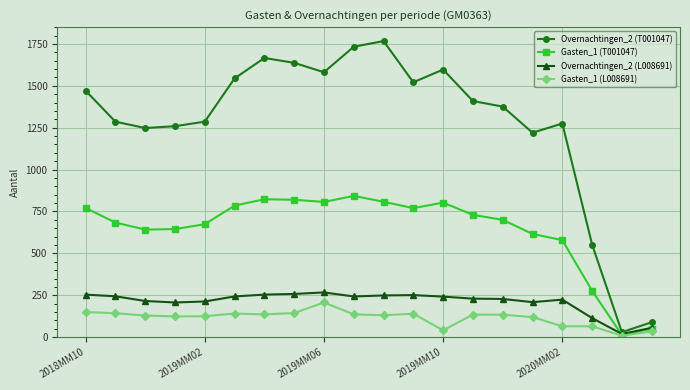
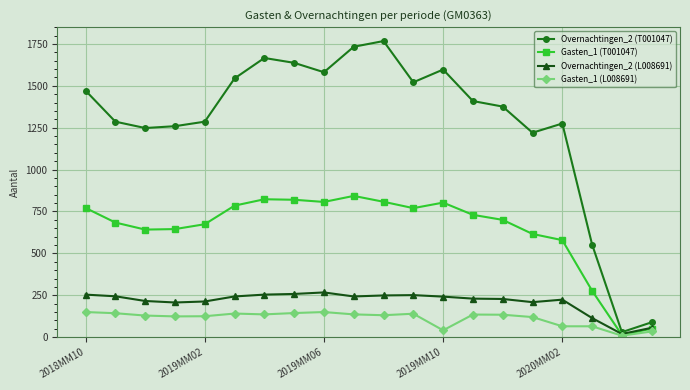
Gasten_1 (L008691), 2019MM06: 210 -> 150
